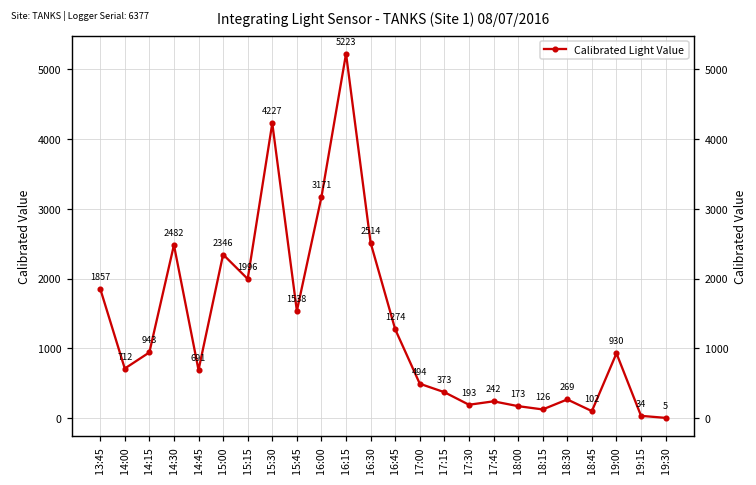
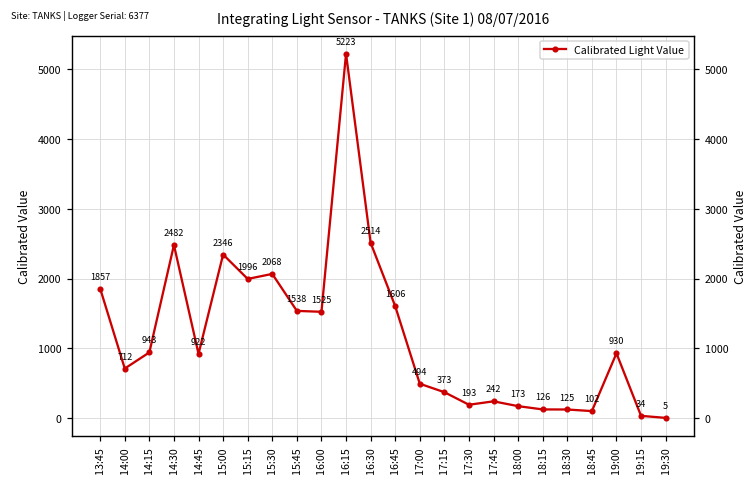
14:45: 691 -> 922
15:30: 4227 -> 2068
16:00: 3171 -> 1525
16:45: 1274 -> 1606
18:30: 269 -> 125
